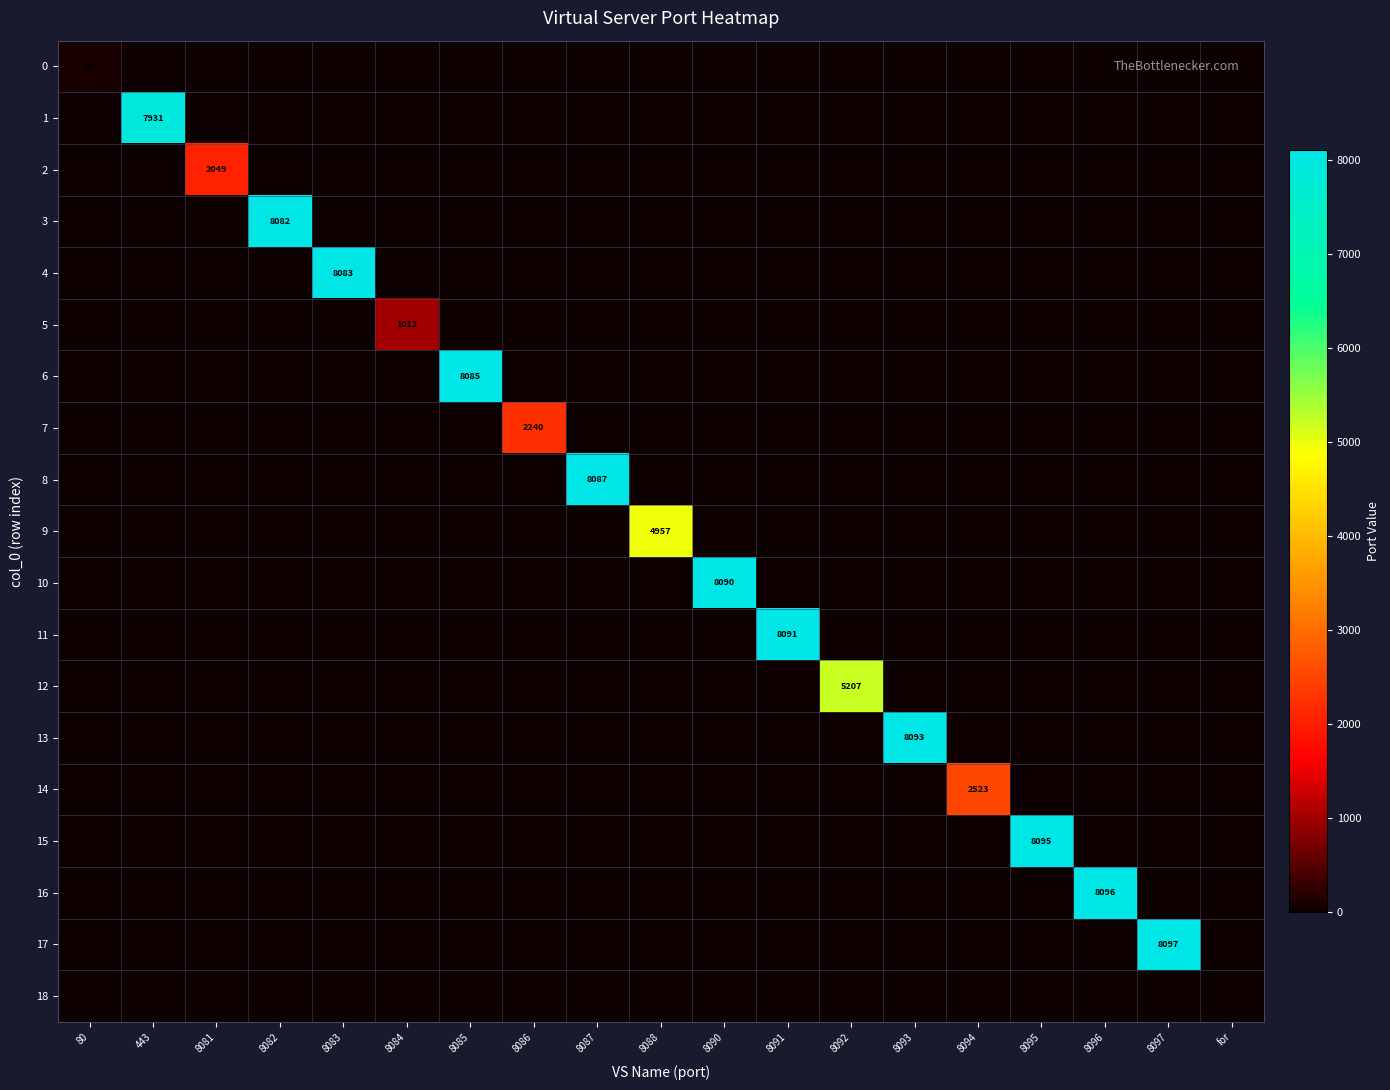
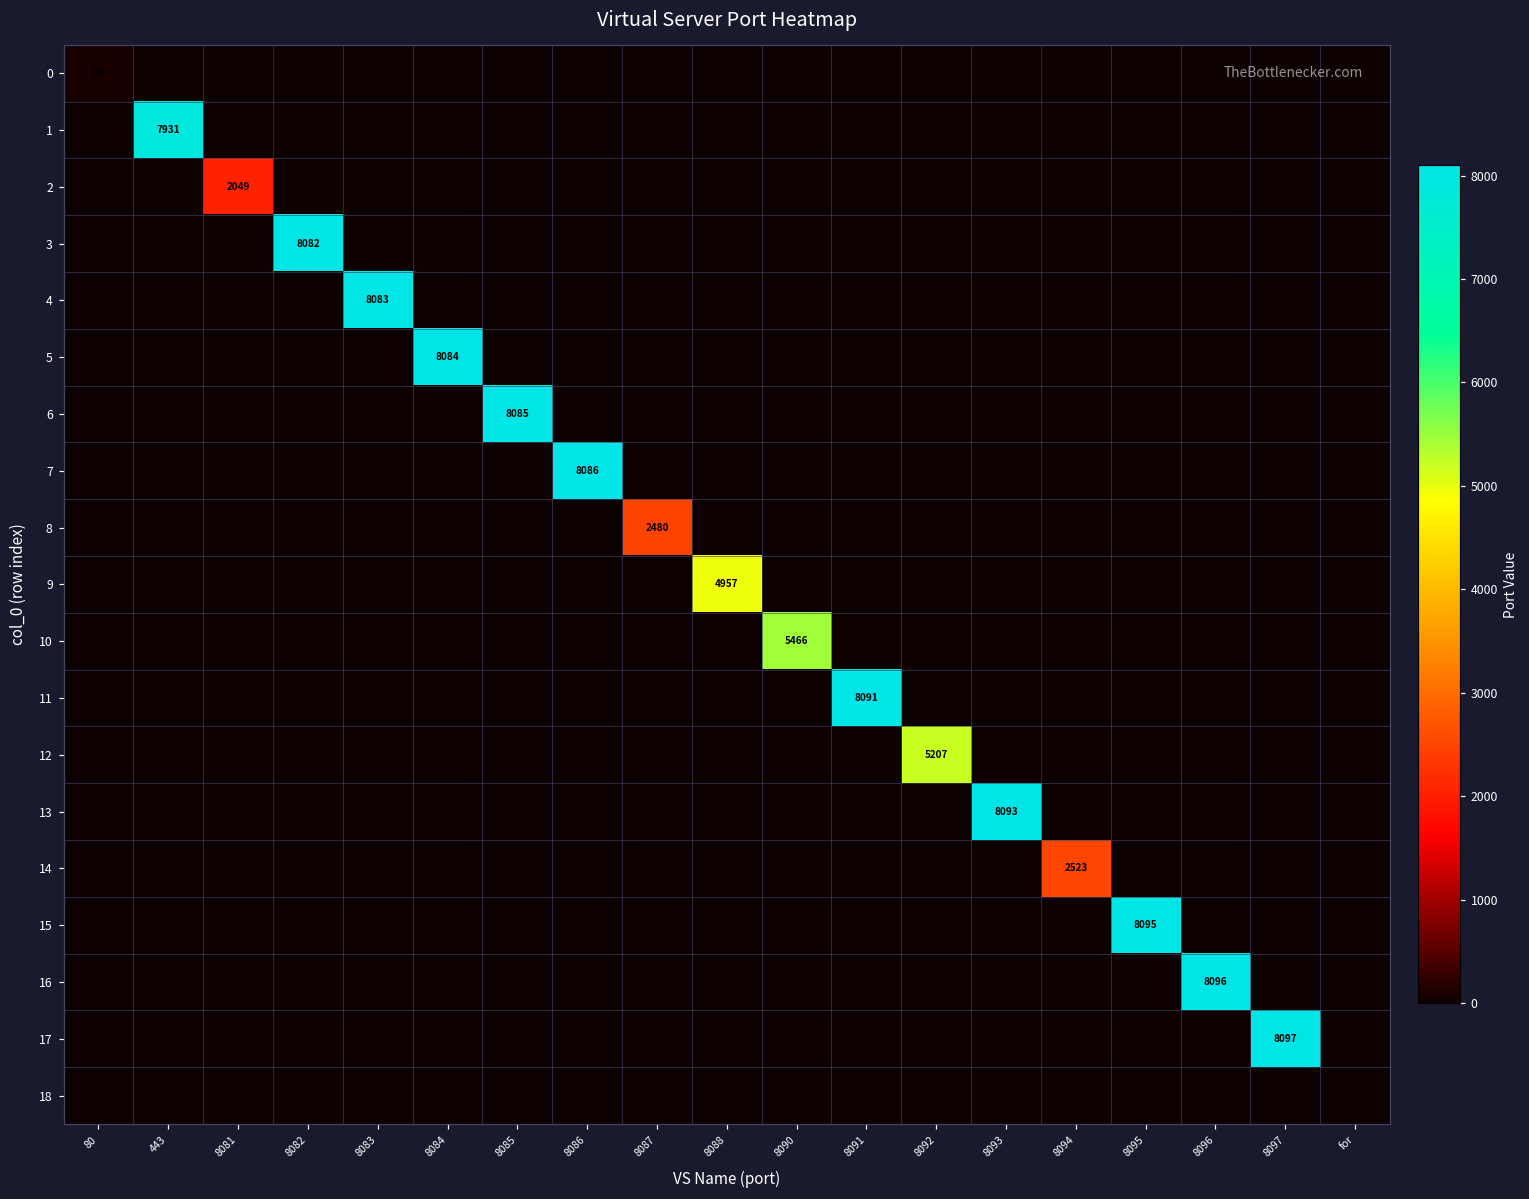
5, 8084: 1012 -> 8084
7, 8086: 2240 -> 8086
8, 8087: 8087 -> 2480
10, 8090: 8090 -> 5466
